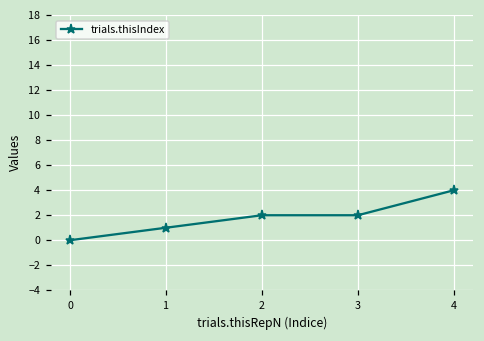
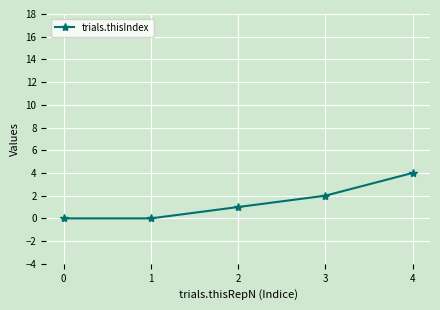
1: 1 -> 0
2: 2 -> 1
